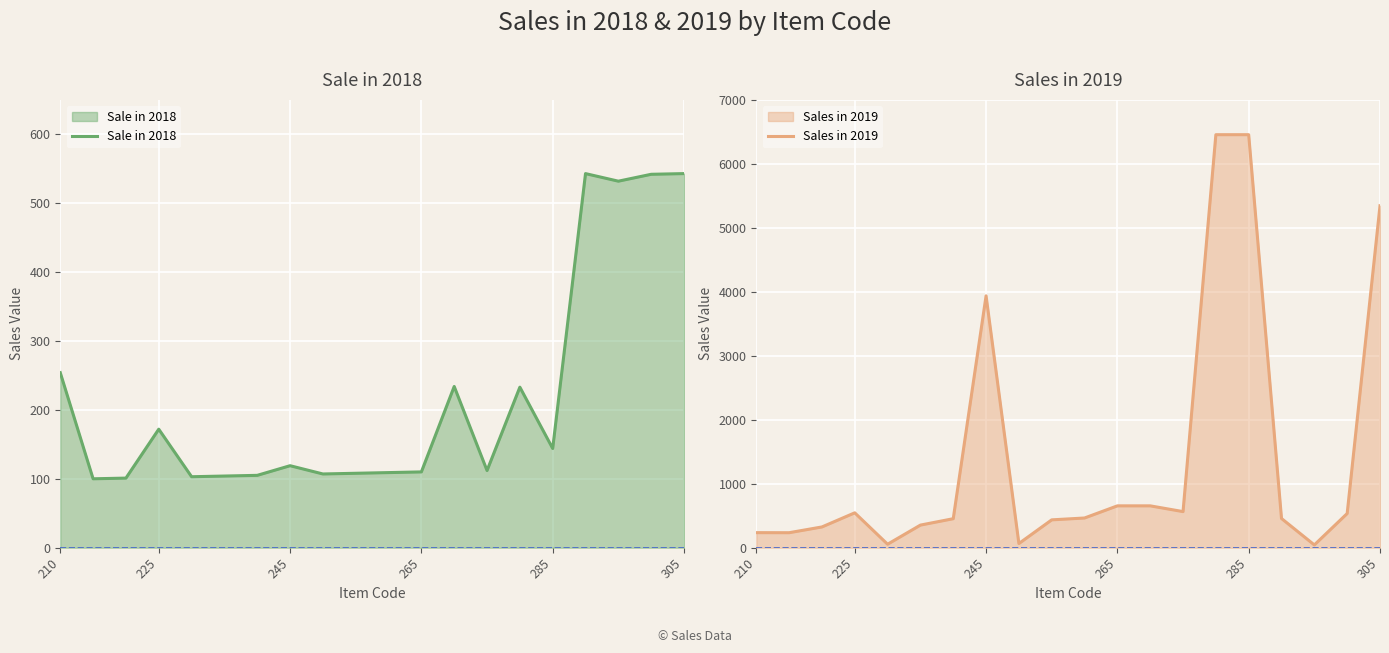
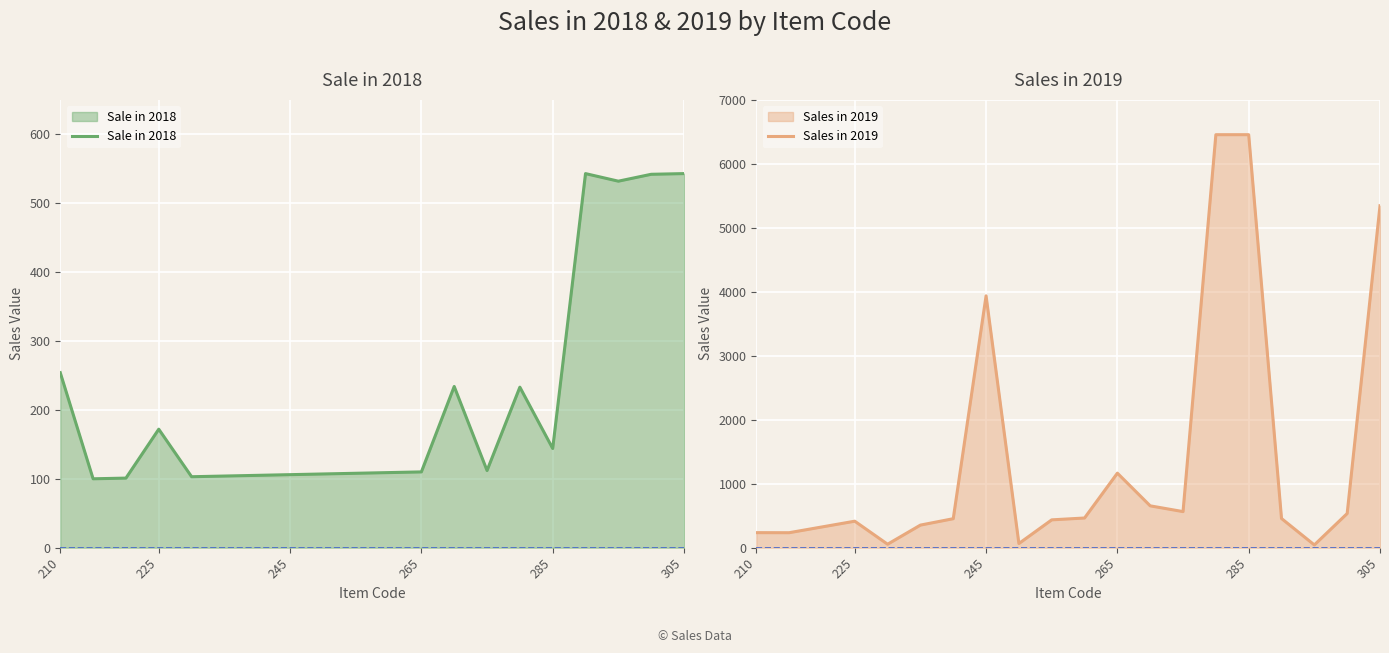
Sale in 2018, 245: 120 -> 110
Sales in 2019, 225: 500 -> 400
Sales in 2019, 265: 700 -> 1200
